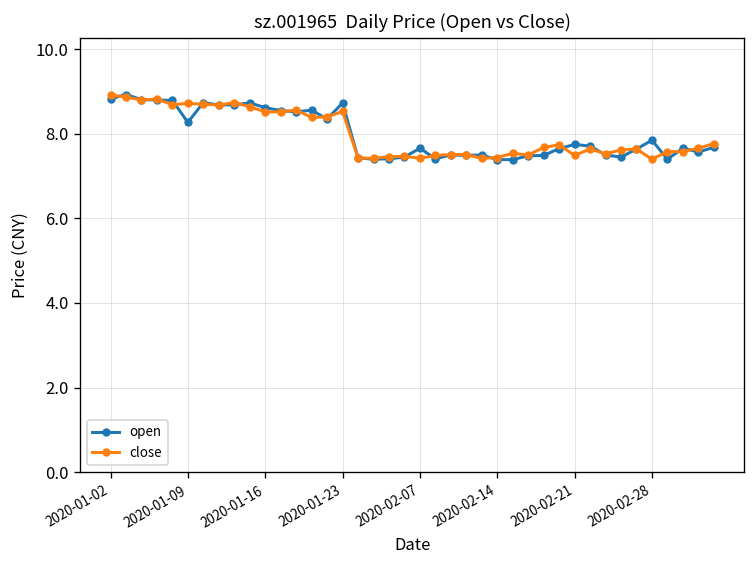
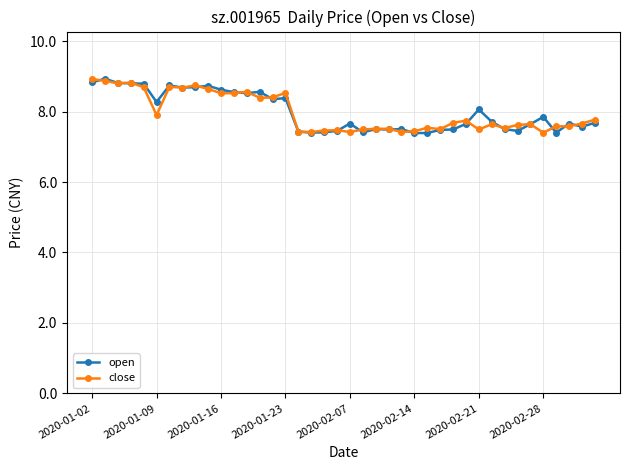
close, 2020-01-09: 8.7 -> 7.9
open, 2020-01-23: 8.7 -> 8.4
open, 2020-02-21: 7.8 -> 8.1
